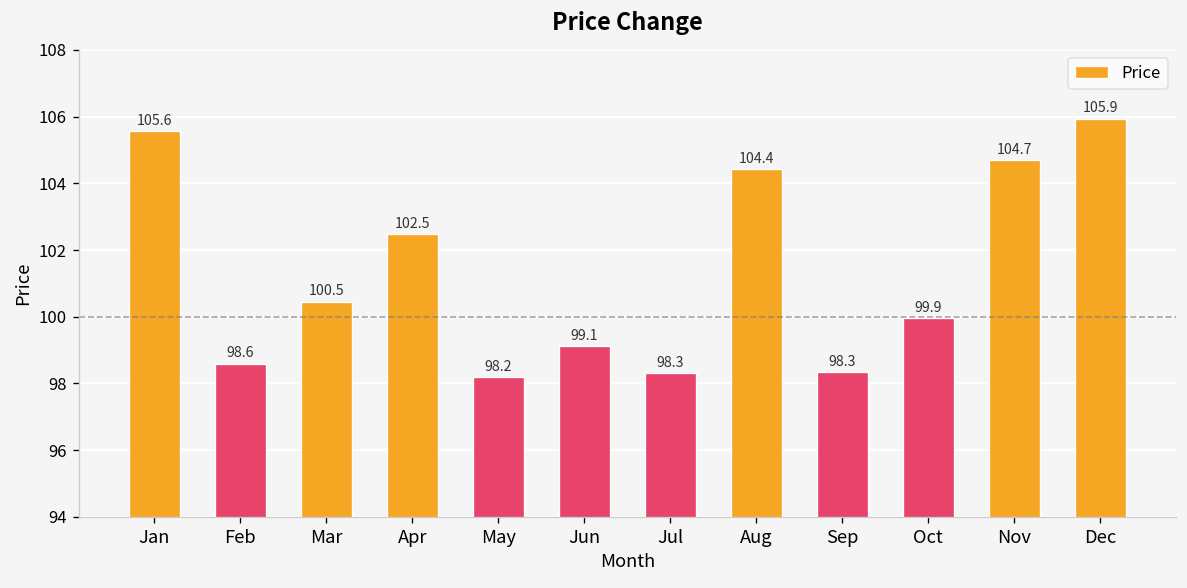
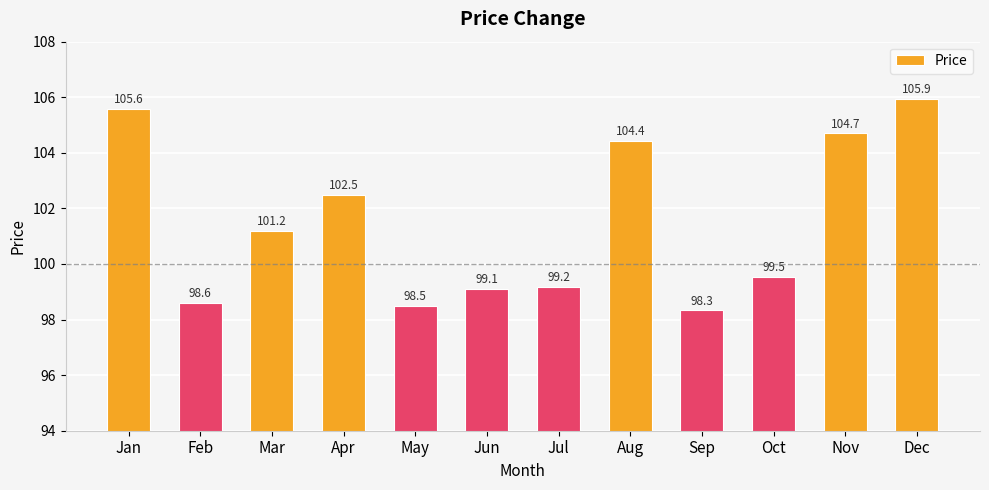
Mar: 100.5 -> 101.2
May: 98.2 -> 98.5
Jul: 98.3 -> 99.2
Oct: 99.9 -> 99.5
